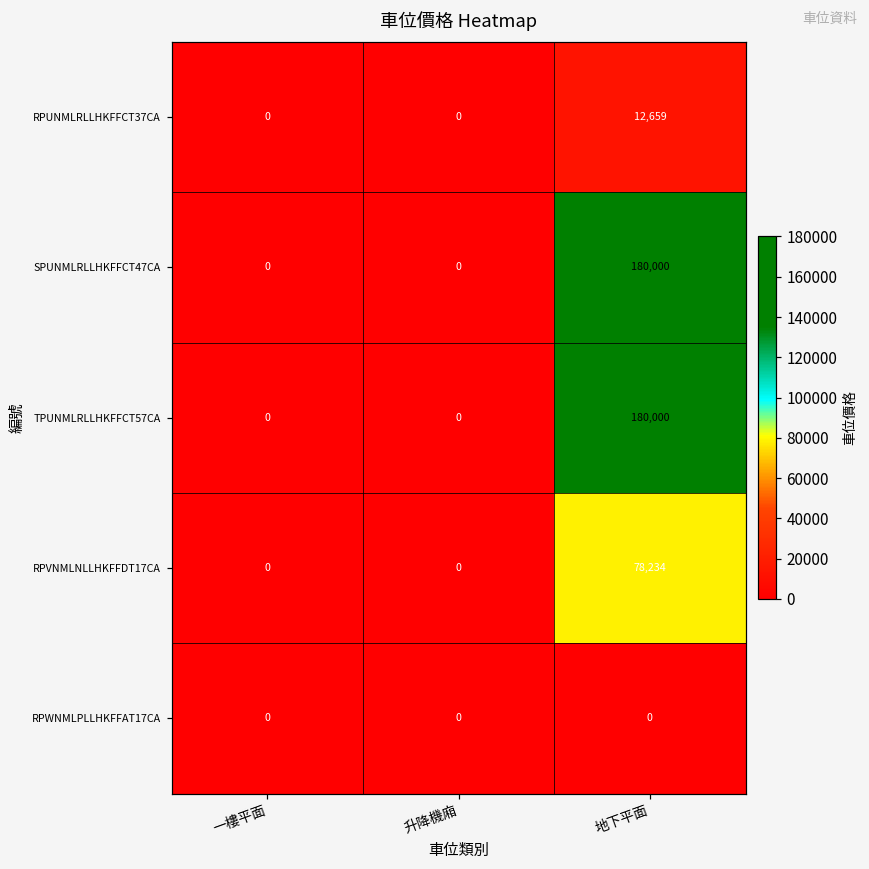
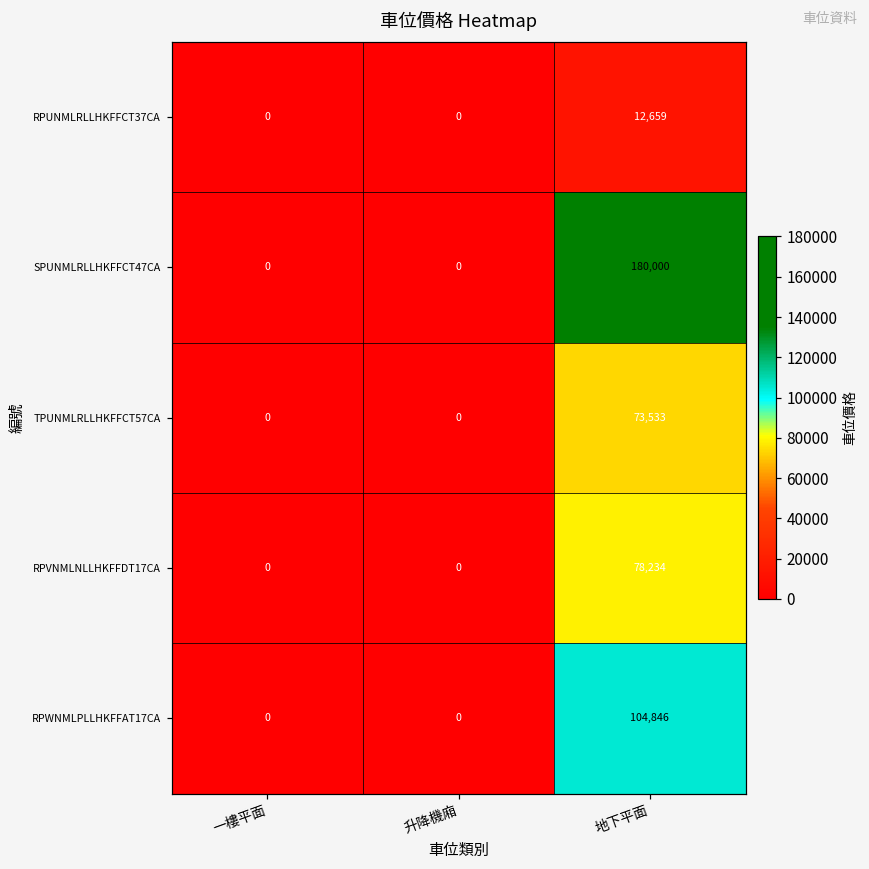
TPUNMLRLLHKFFCT57CA, 地下平面: 180,000 -> 73,533
RPWNMLPLLHKFFAT17CA, 地下平面: 0 -> 104,846
